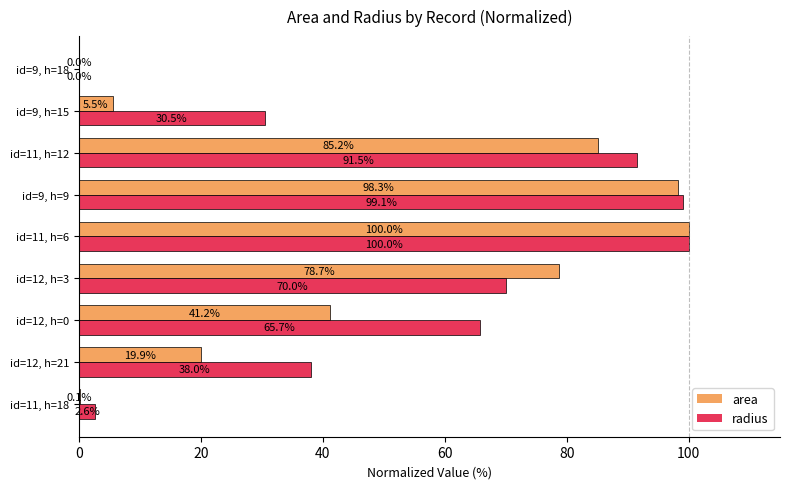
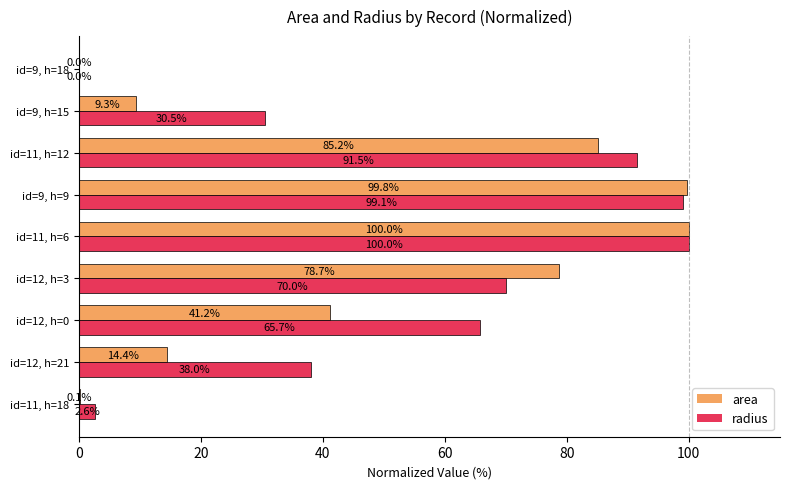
area, id=9, h=15: 5.5% -> 9.3%
area, id=9, h=9: 98.3% -> 99.8%
area, id=12, h=21: 19.9% -> 14.4%
